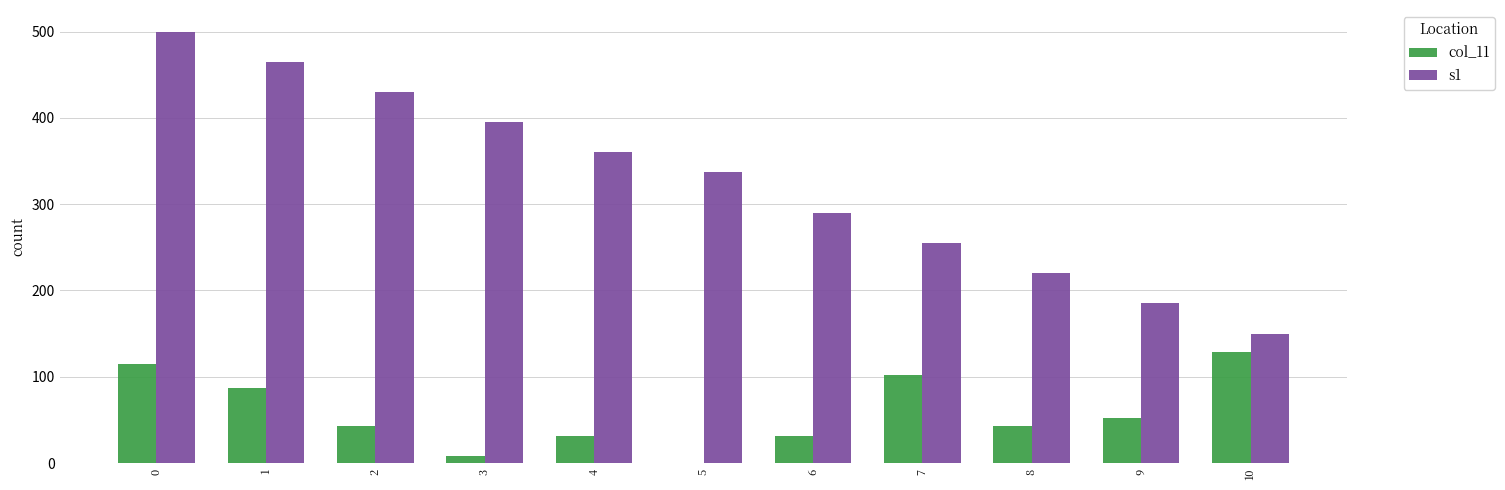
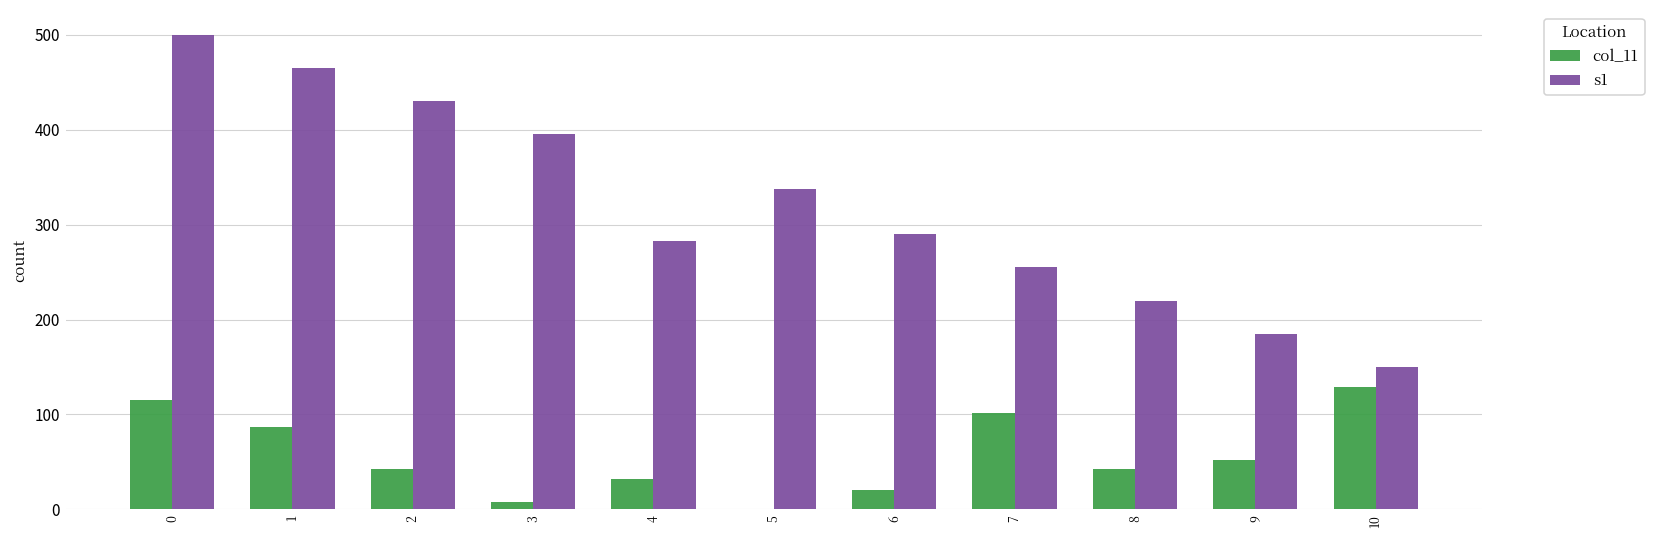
s1, 4: 360 -> 280
col_11, 6: 30 -> 20
